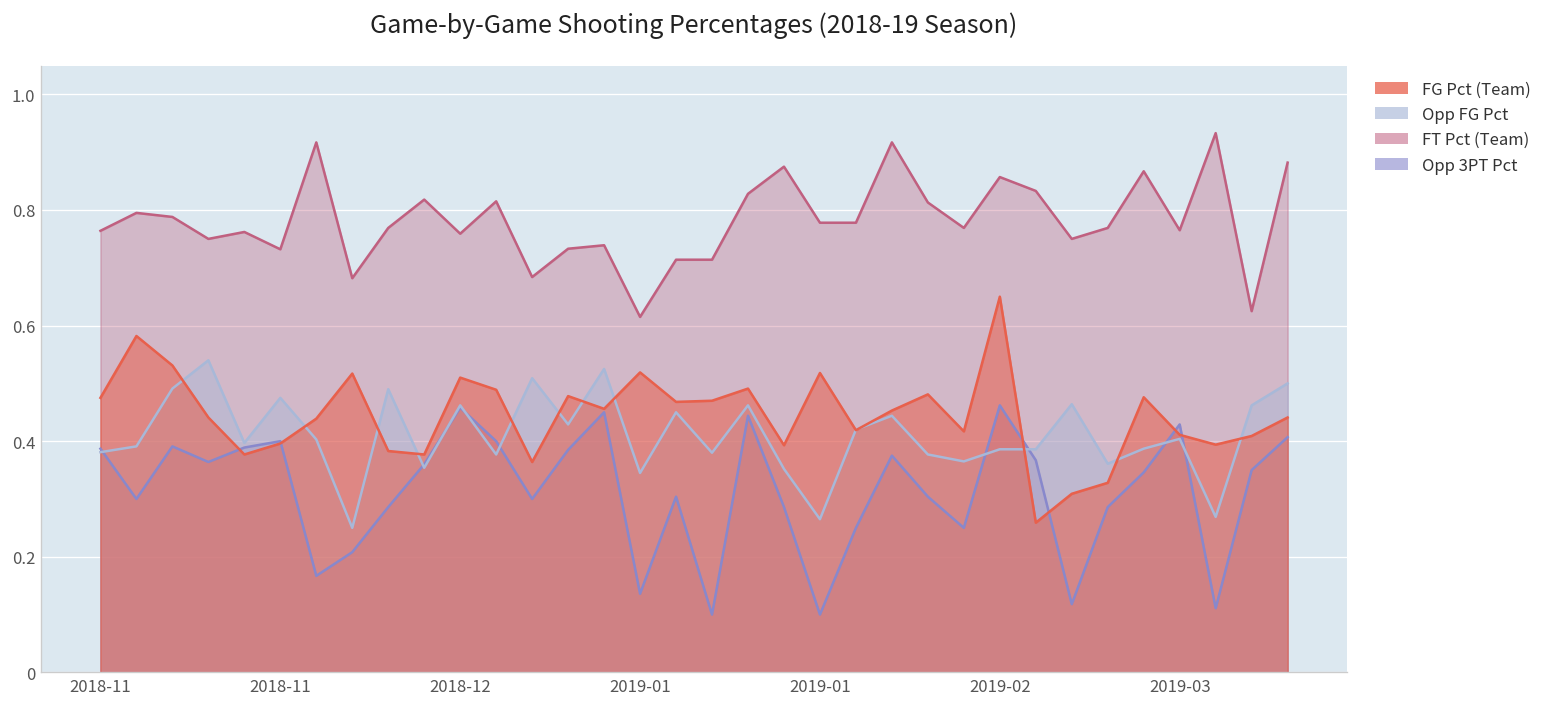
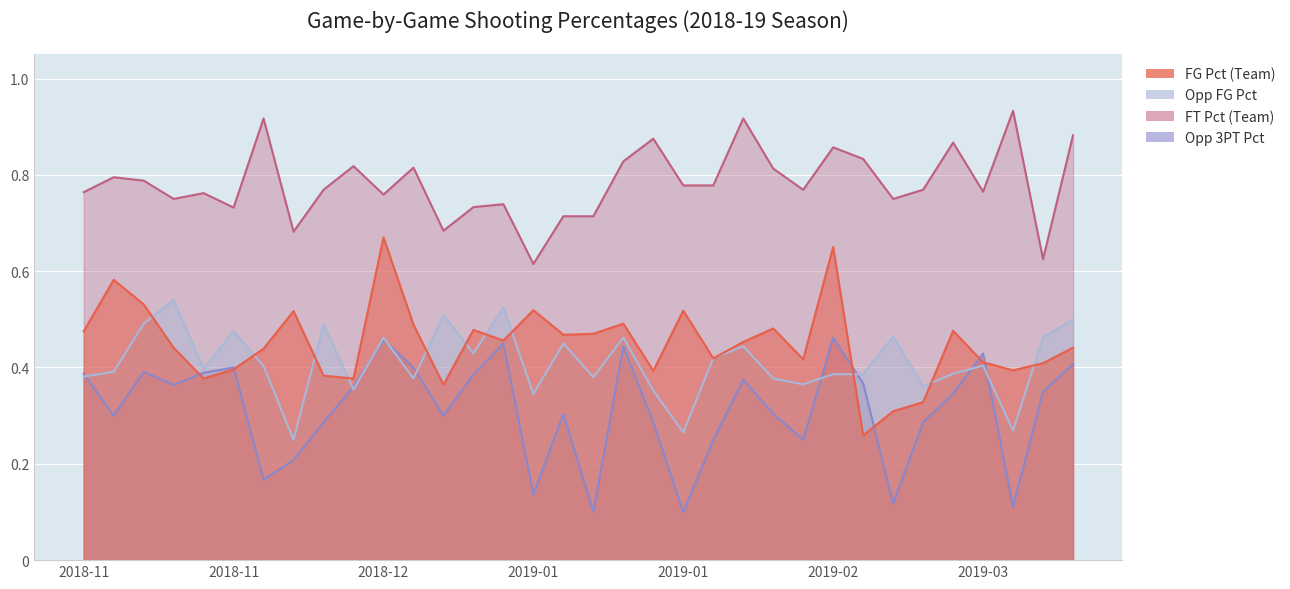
FG Pct (Team), 2018-12: 0.51 -> 0.67
